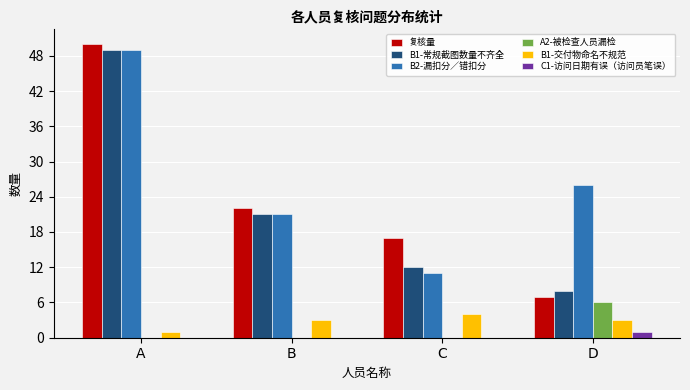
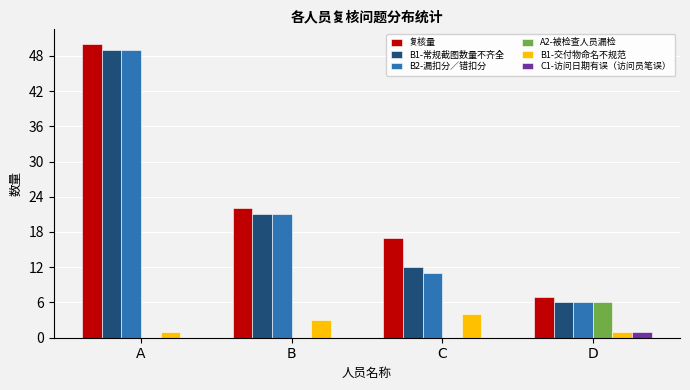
B1-常规截图数量不齐全, D: 8 -> 6
B2-漏扣分／错扣分, D: 26 -> 6
B1-交付物命名不规范, D: 3 -> 1
